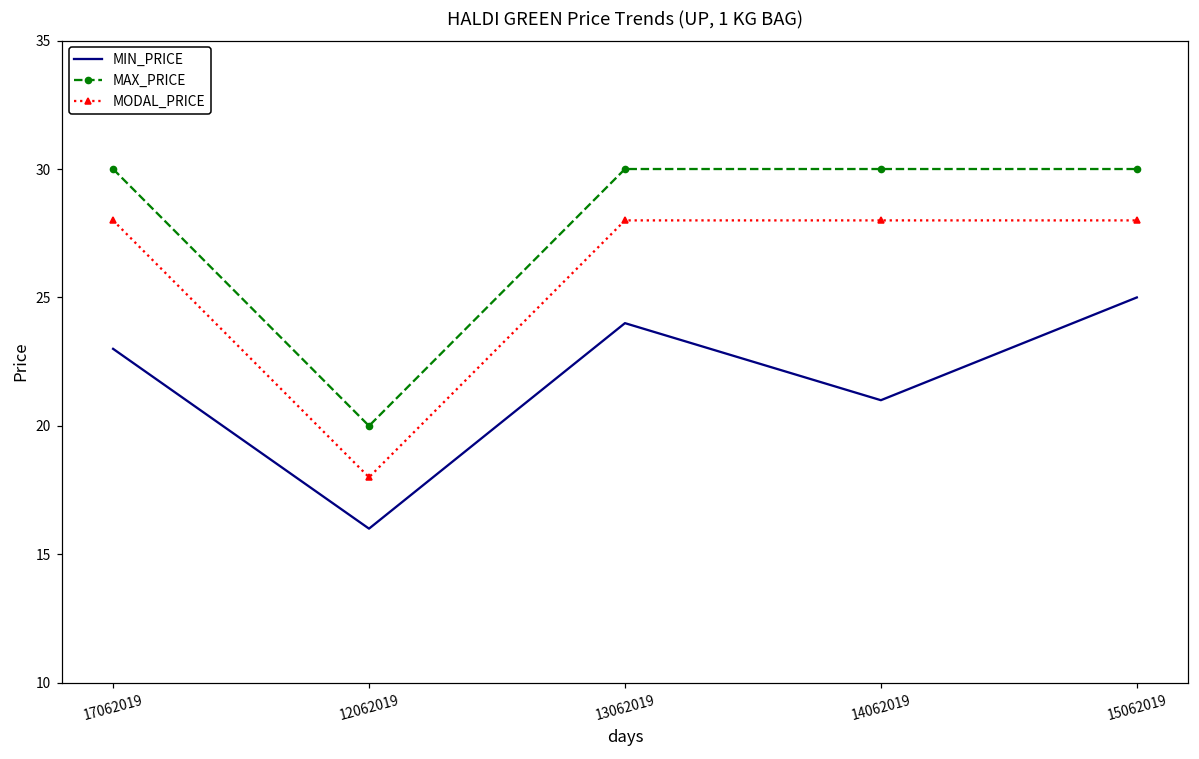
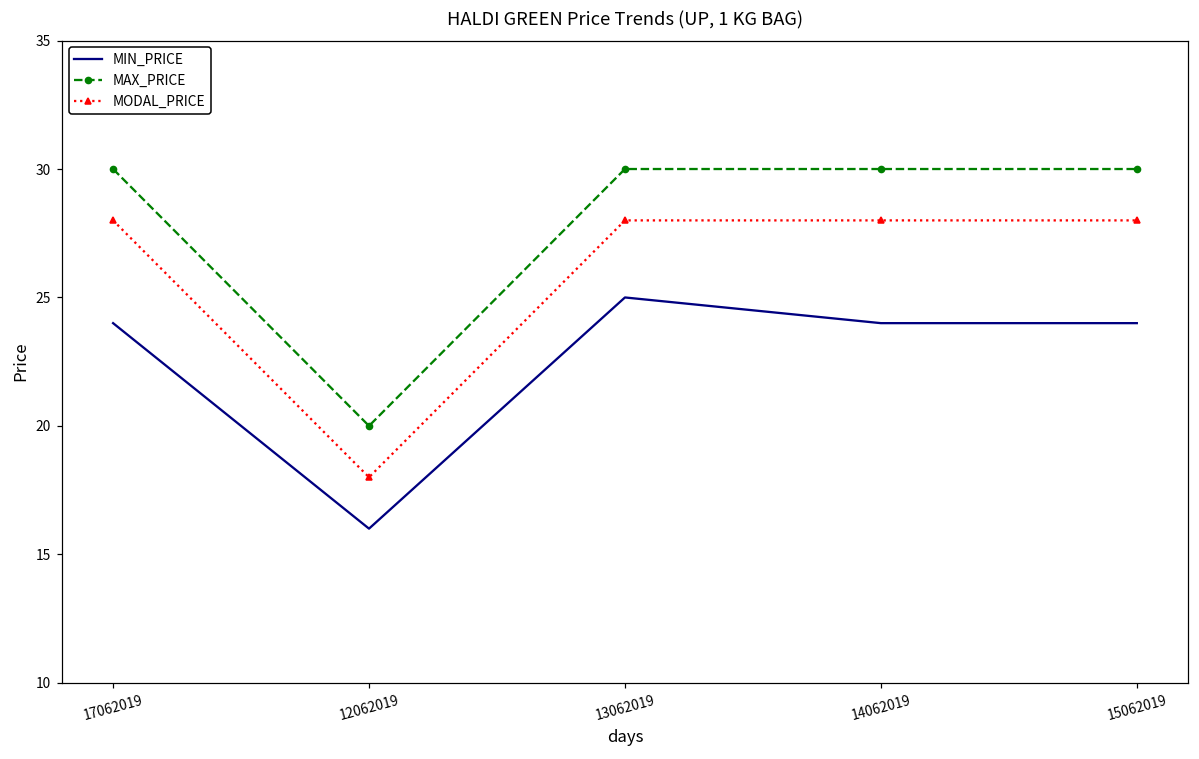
MIN_PRICE, 17062019: 23 -> 24
MIN_PRICE, 13062019: 24 -> 25
MIN_PRICE, 14062019: 21 -> 24
MIN_PRICE, 15062019: 25 -> 24
